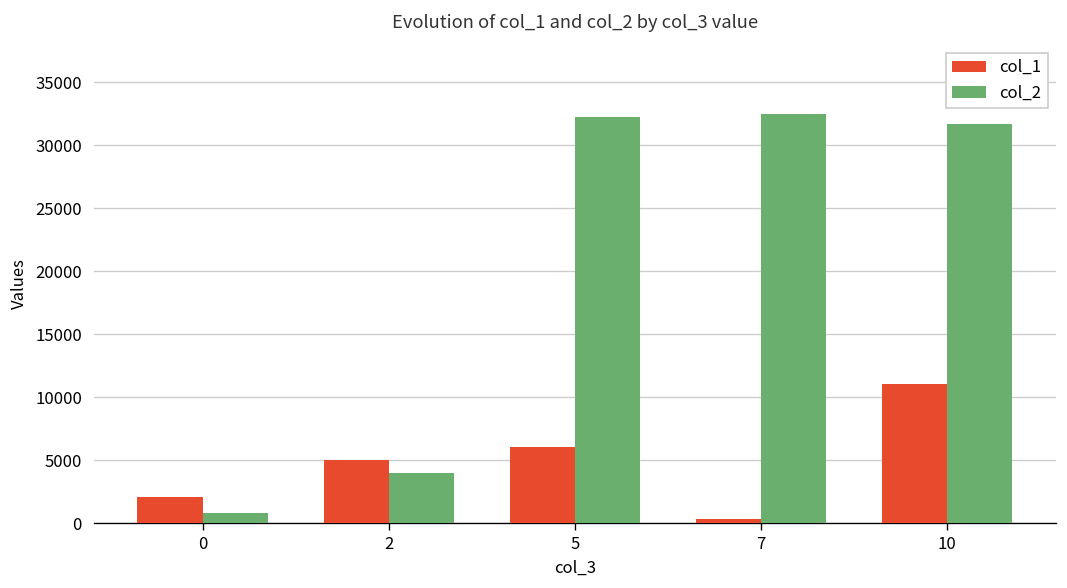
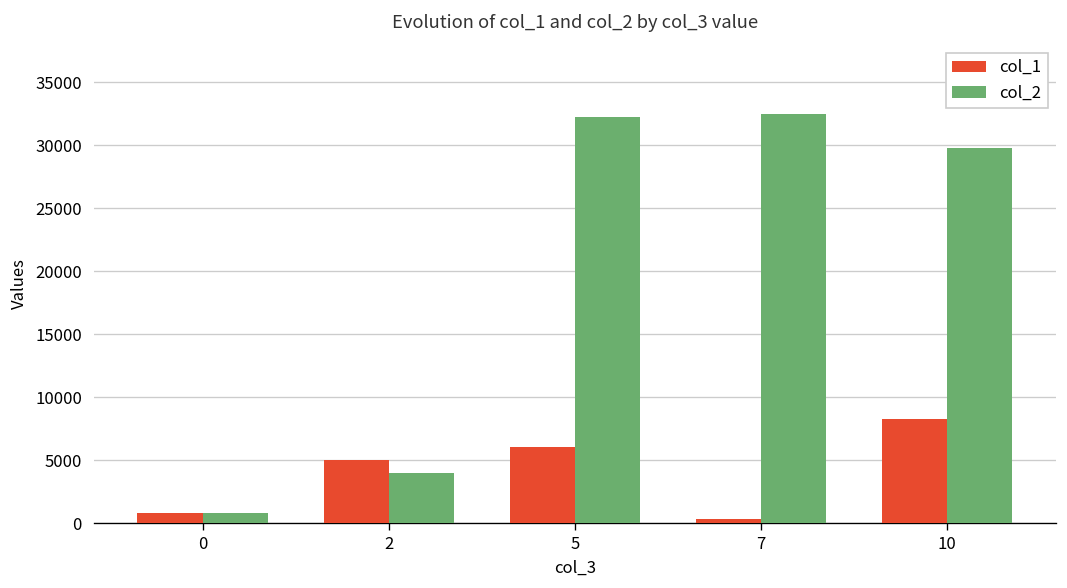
col_1, 0: 2100 -> 800
col_1, 10: 11000 -> 8300
col_2, 10: 31700 -> 29800
